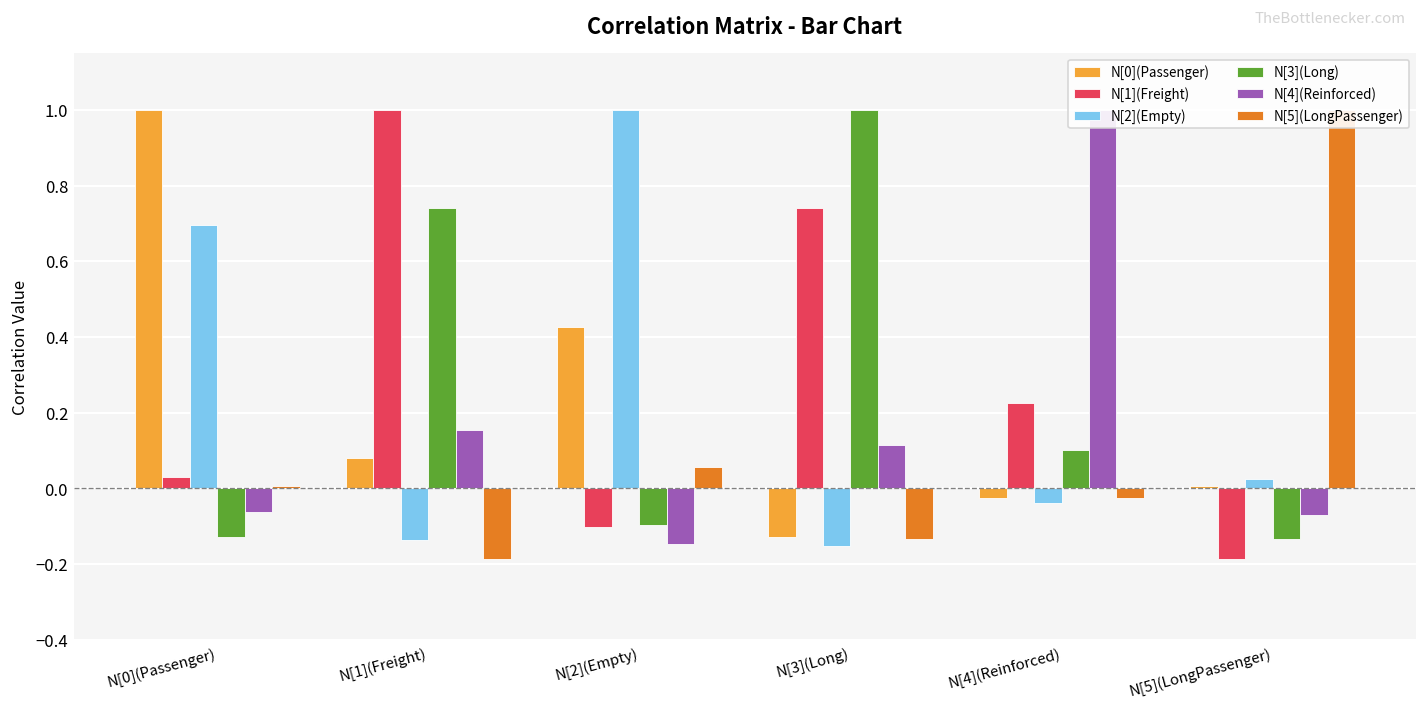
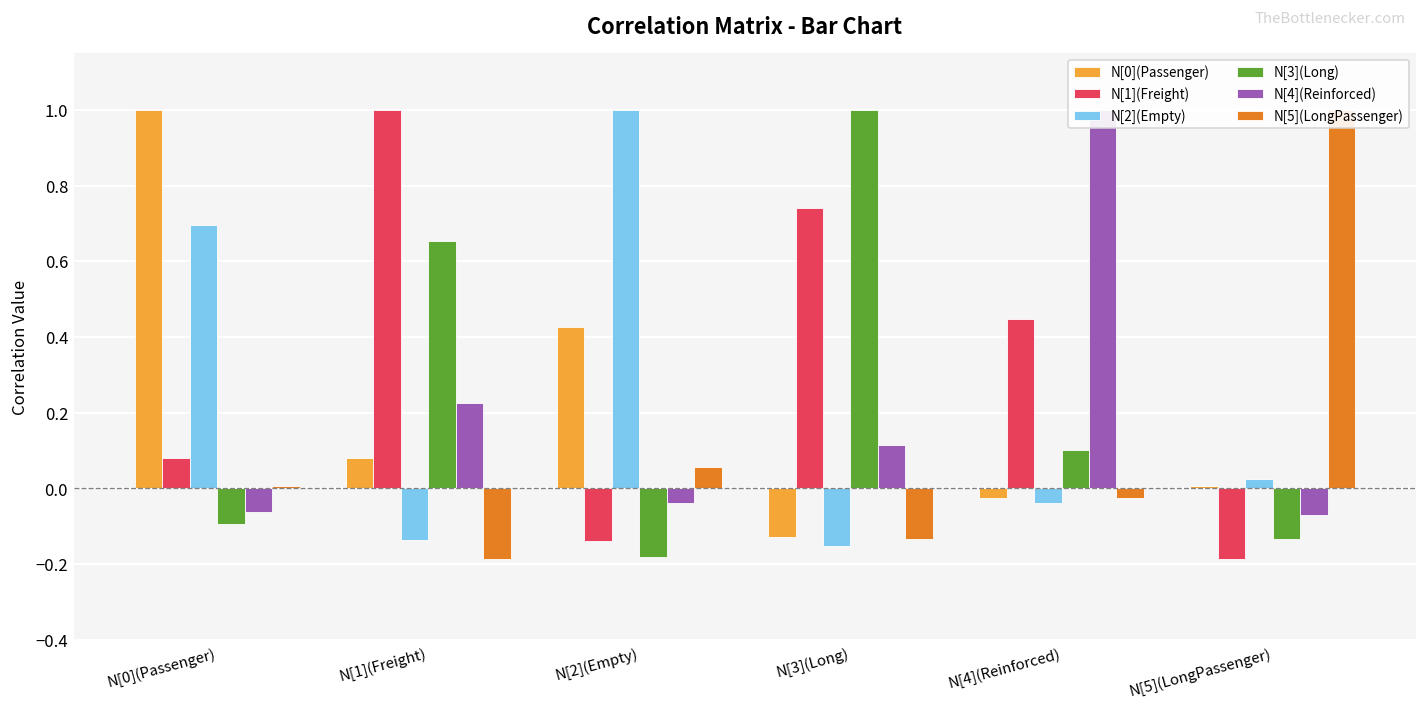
N[1](Freight), N[0](Passenger): 0.03 -> 0.08
N[3](Long), N[0](Passenger): -0.13 -> -0.09
N[3](Long), N[1](Freight): 0.74 -> 0.65
N[4](Reinforced), N[1](Freight): 0.16 -> 0.22
N[1](Freight), N[2](Empty): -0.10 -> -0.14
N[3](Long), N[2](Empty): -0.10 -> -0.18
N[4](Reinforced), N[2](Empty): -0.15 -> -0.04
N[1](Freight), N[4](Reinforced): 0.22 -> 0.45
